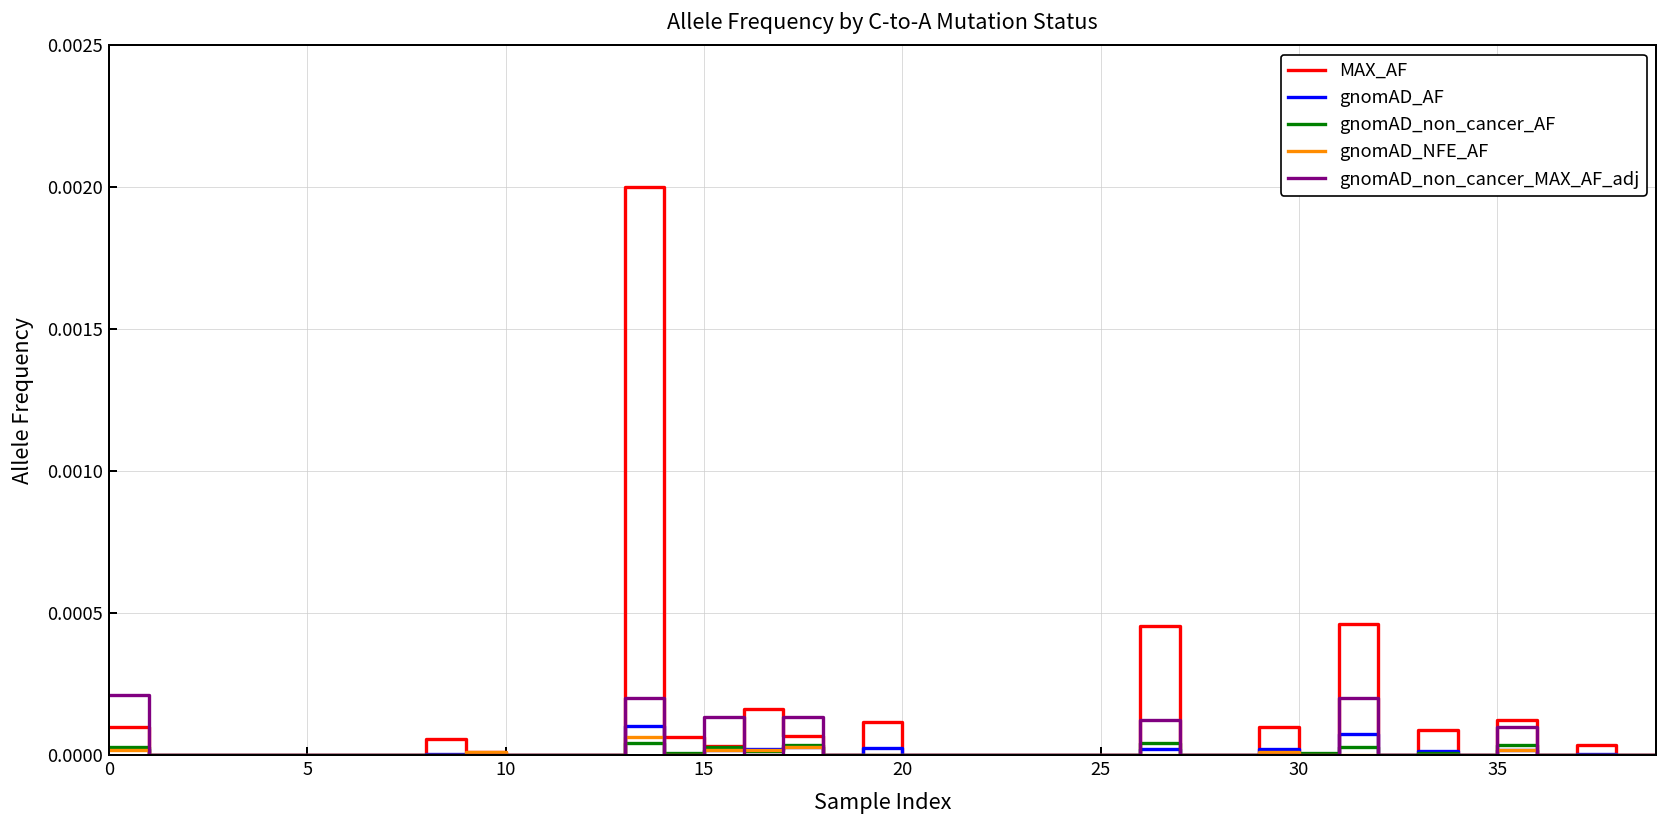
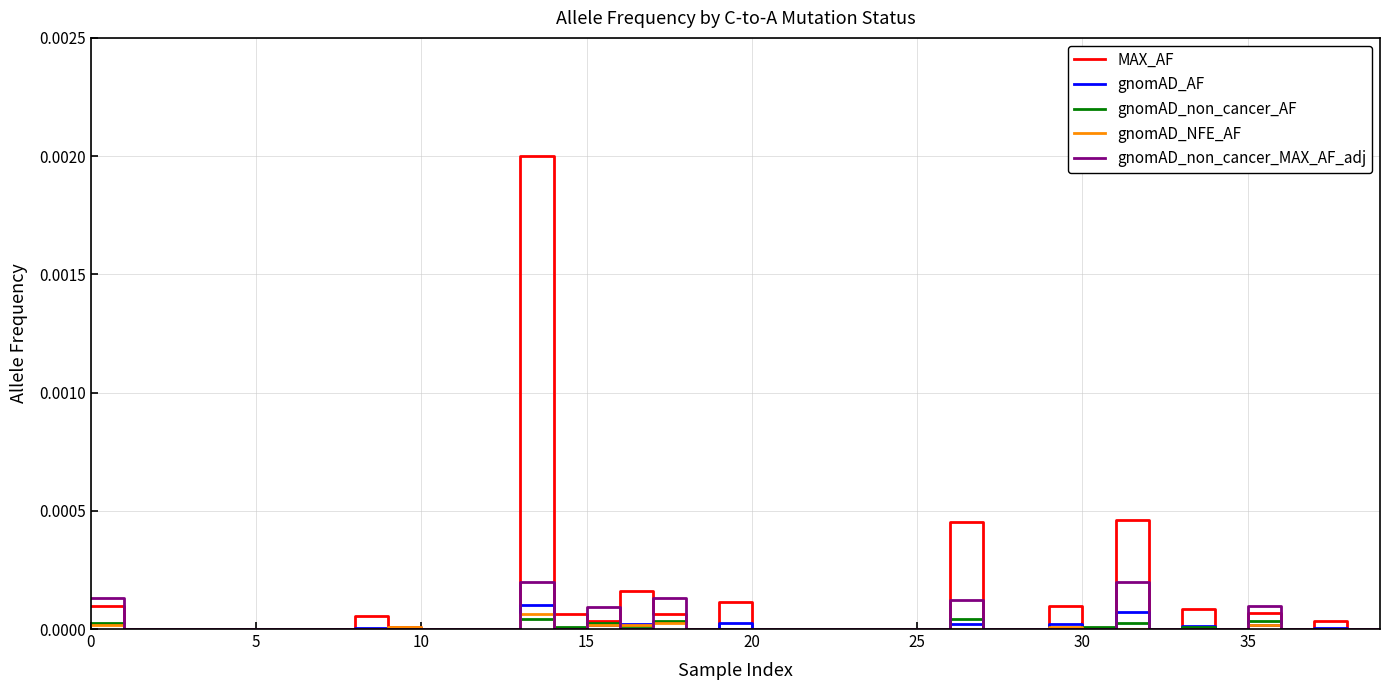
gnomAD_non_cancer_MAX_AF_adj, 0: 0.00021 -> 0.00013
gnomAD_non_cancer_MAX_AF_adj, 15: 0.00013 -> 0.00009
MAX_AF, 35: 0.00012 -> 0.00007
